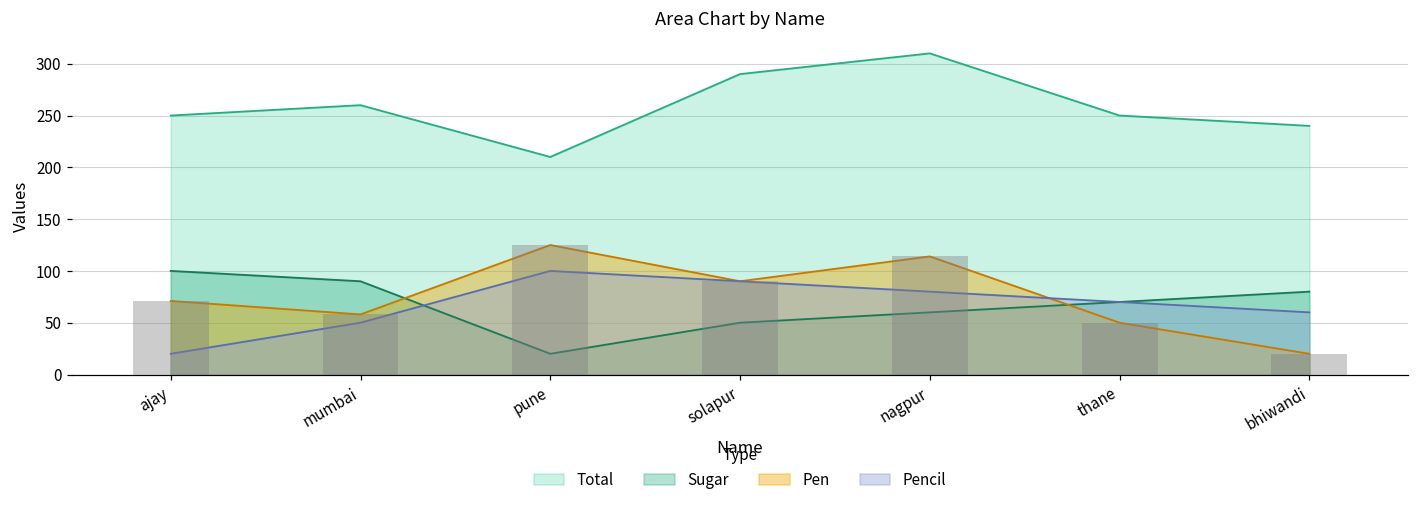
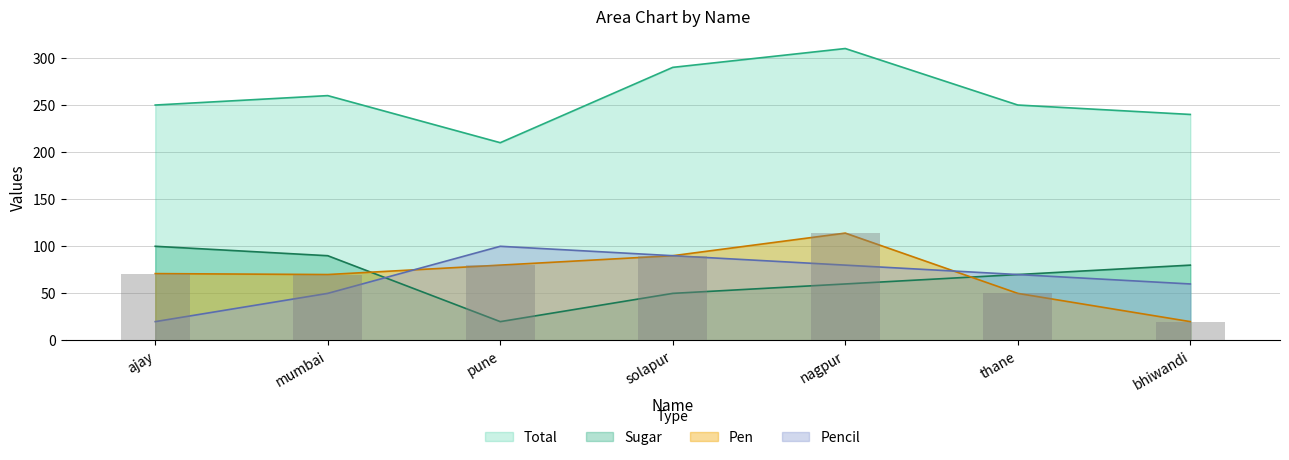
Pen, mumbai: 60 -> 70
Pen, pune: 130 -> 80
